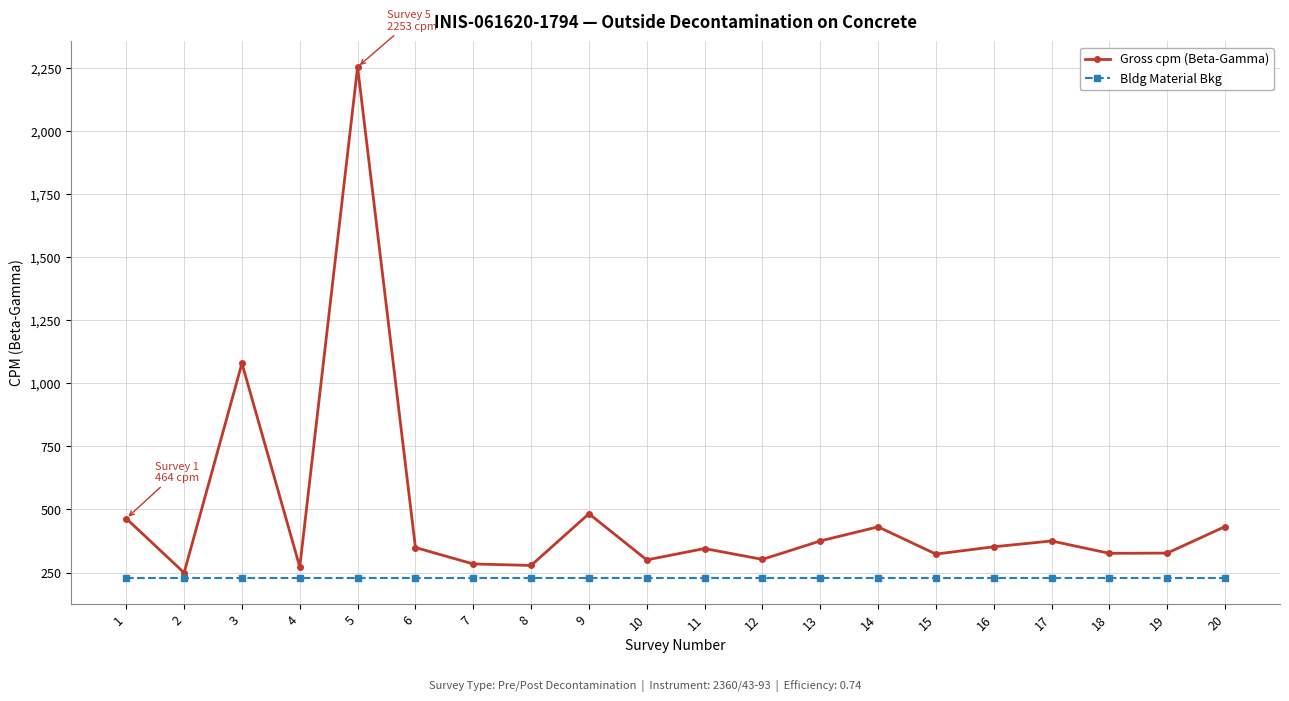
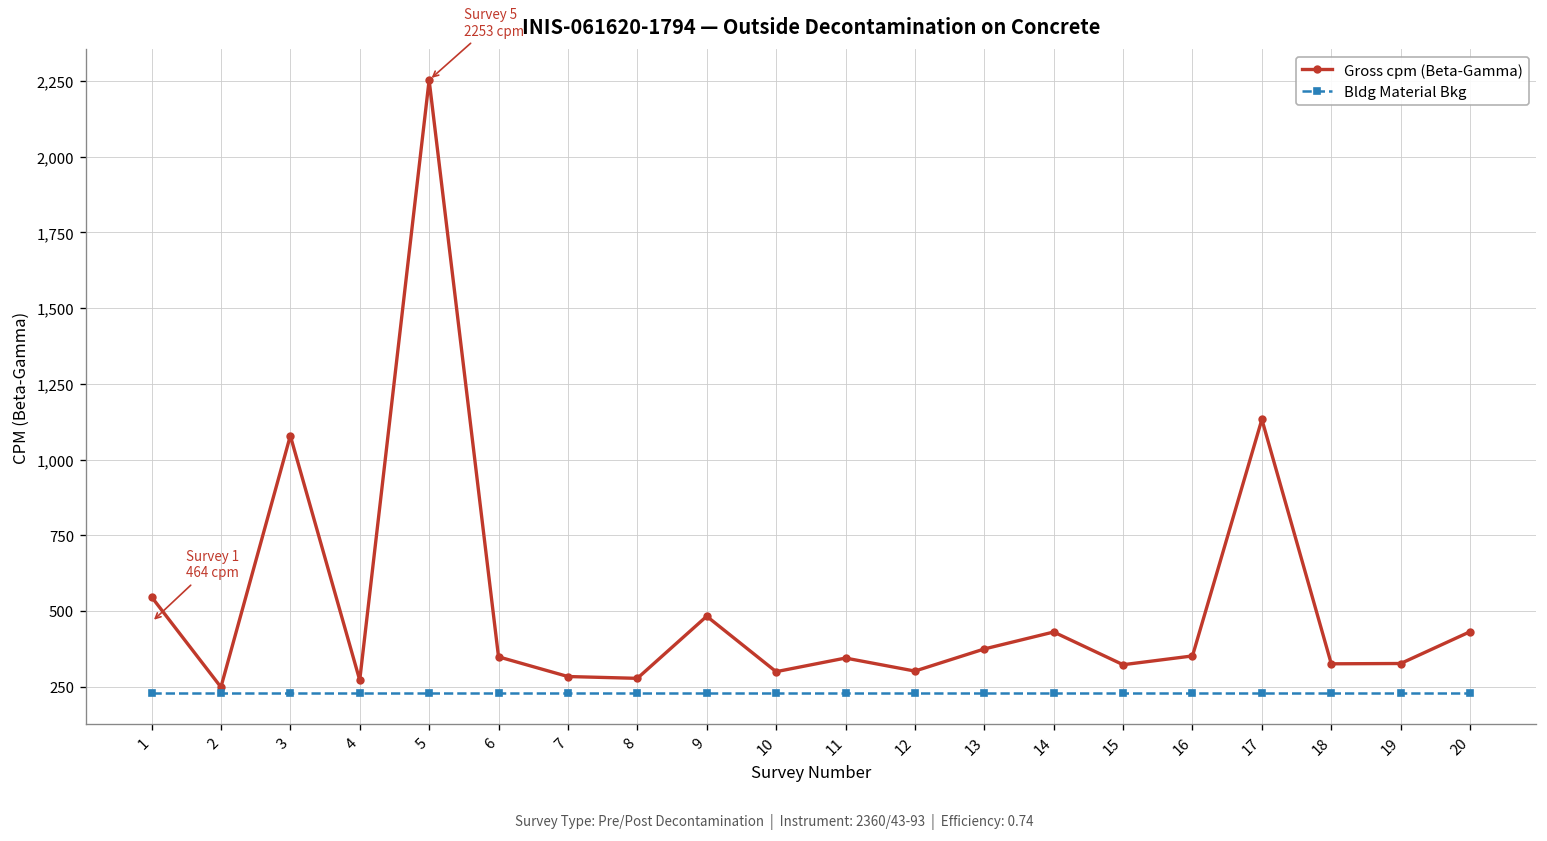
Gross cpm (Beta-Gamma), 1: 460 -> 550
Gross cpm (Beta-Gamma), 17: 380 -> 1,130
